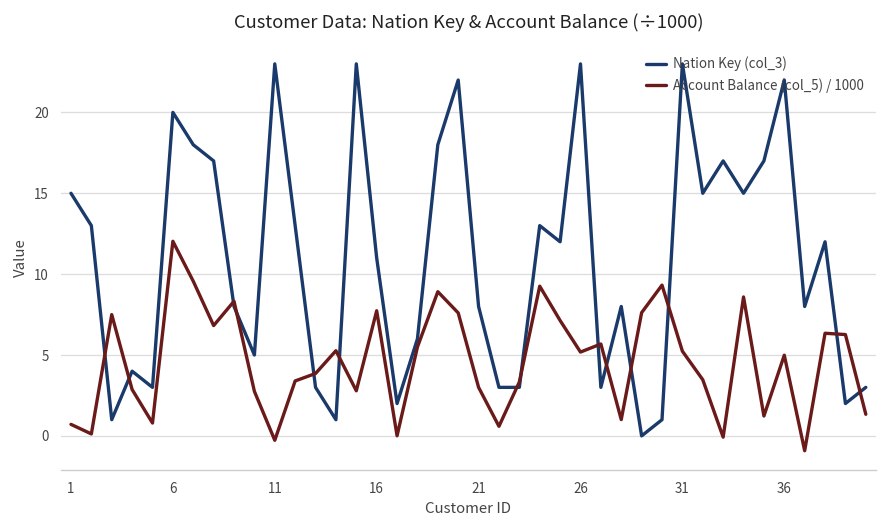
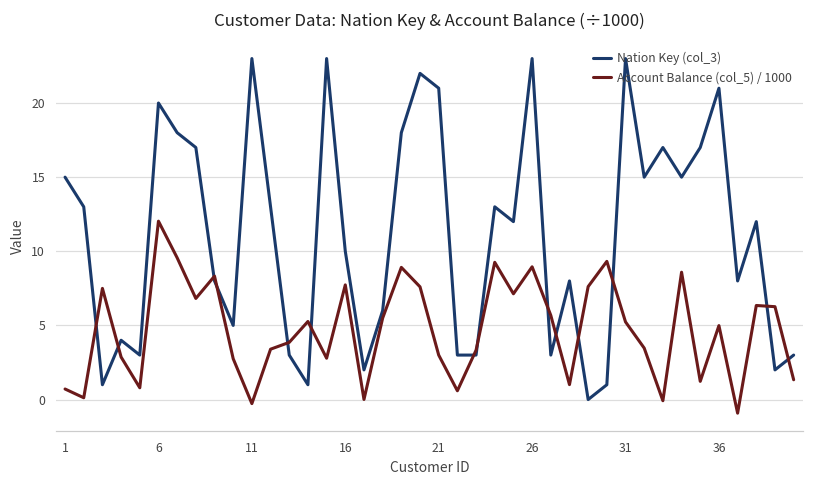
Nation Key (col_3), 16: 11 -> 10
Nation Key (col_3), 21: 8 -> 21
Account Balance (col_5) / 1000, 26: 5.2 -> 9.0
Nation Key (col_3), 36: 22 -> 21
